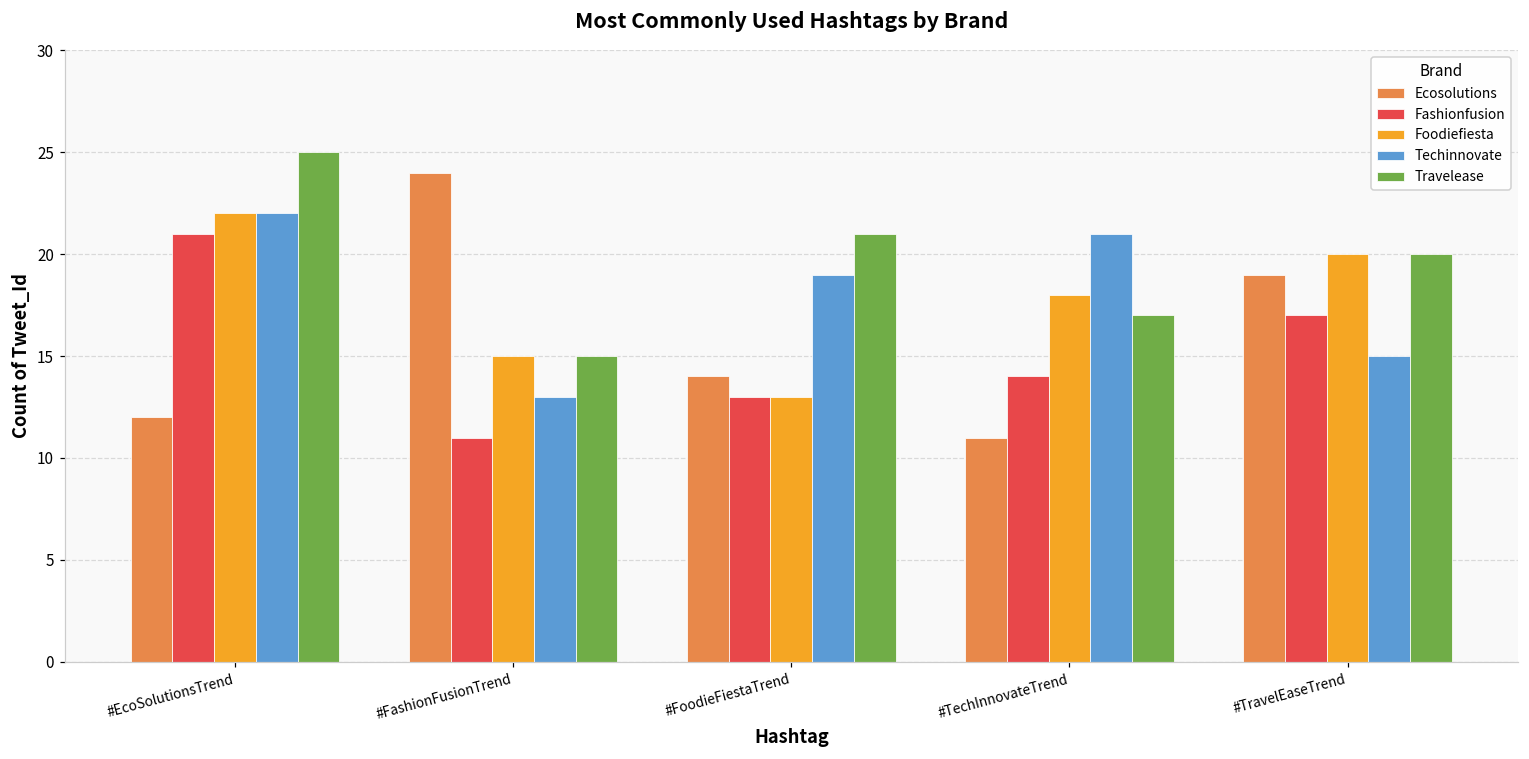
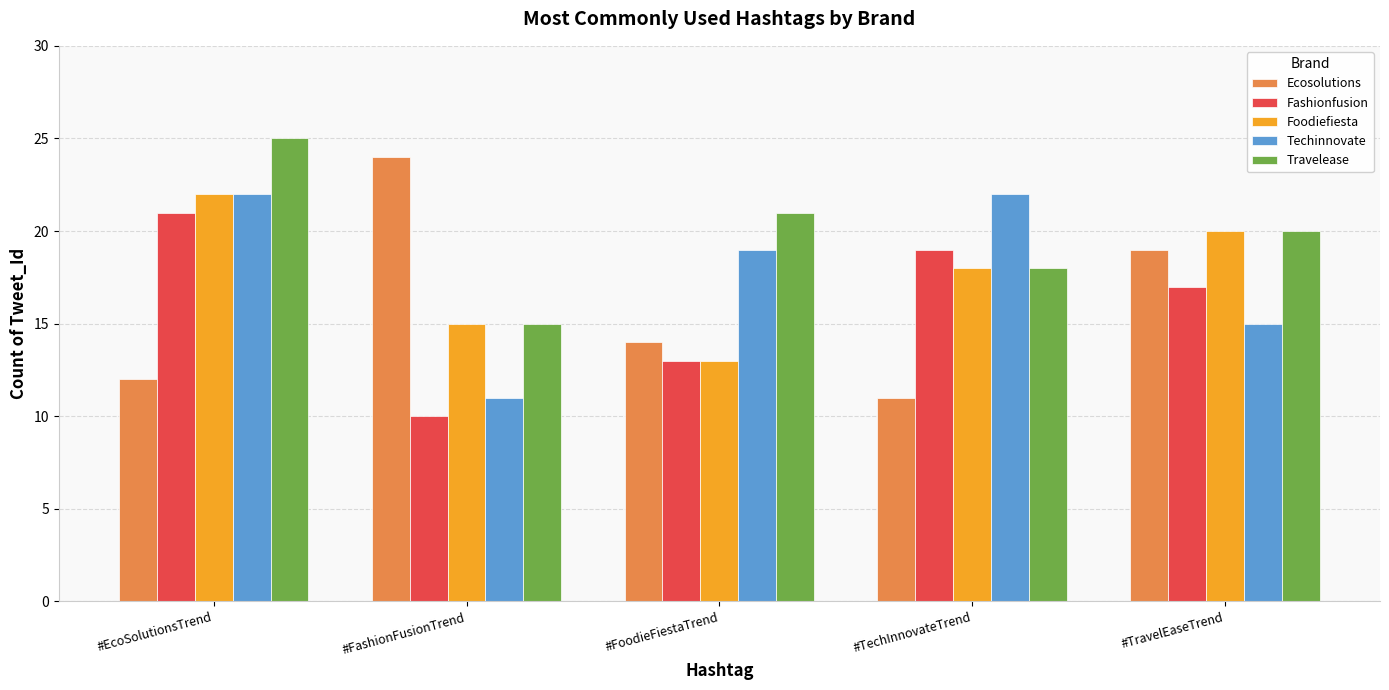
Fashionfusion, #FashionFusionTrend: 11 -> 10
Techinnovate, #FashionFusionTrend: 13 -> 11
Fashionfusion, #TechInnovateTrend: 14 -> 19
Techinnovate, #TechInnovateTrend: 21 -> 22
Travelease, #TechInnovateTrend: 17 -> 18
